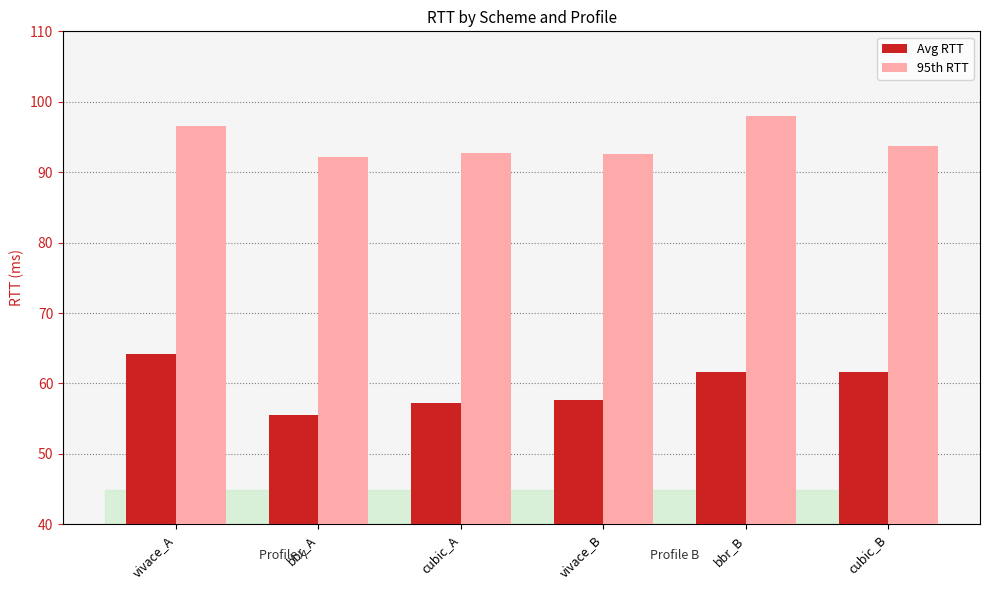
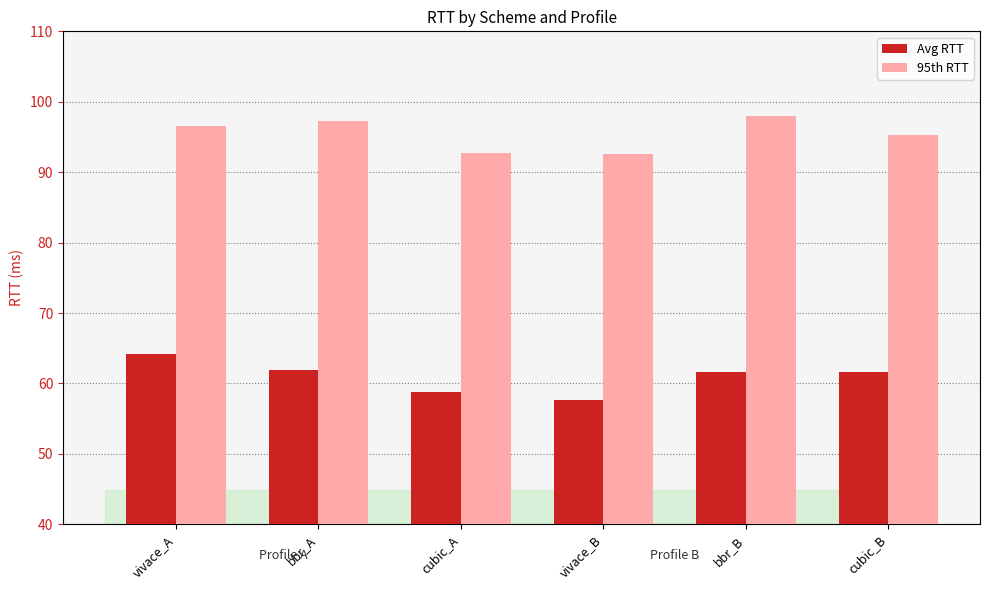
Avg RTT, bbr_A: 56 -> 62
95th RTT, bbr_A: 92 -> 97
Avg RTT, cubic_A: 57 -> 59
95th RTT, cubic_B: 94 -> 95
